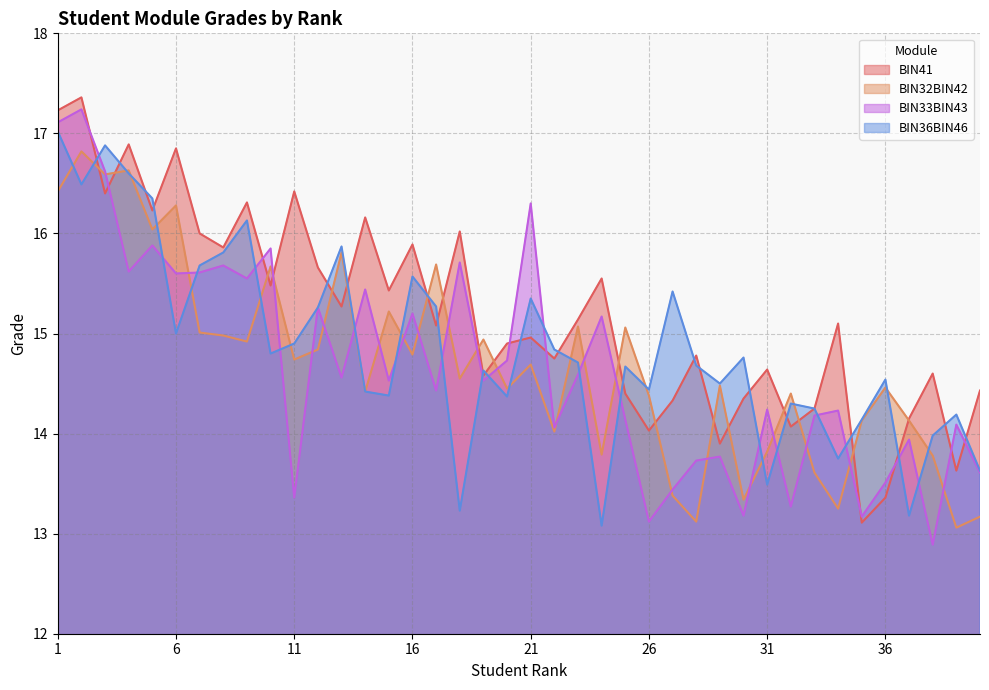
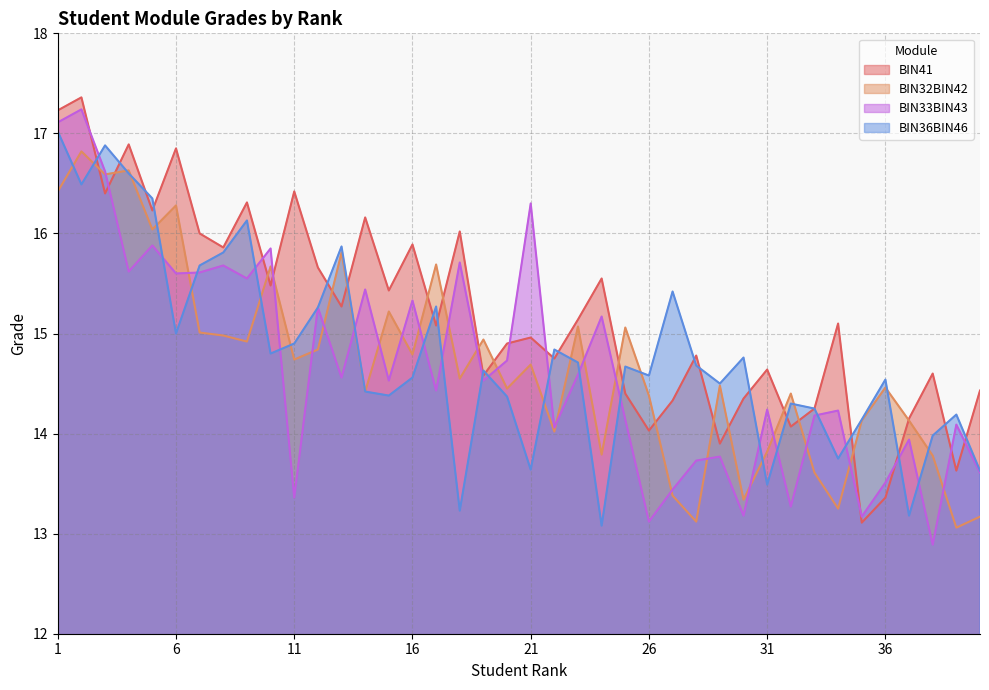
BIN33BIN43, 16: 15.20 -> 15.33
BIN36BIN46, 16: 15.57 -> 14.56
BIN36BIN46, 21: 15.35 -> 13.64
BIN36BIN46, 26: 14.44 -> 14.58
